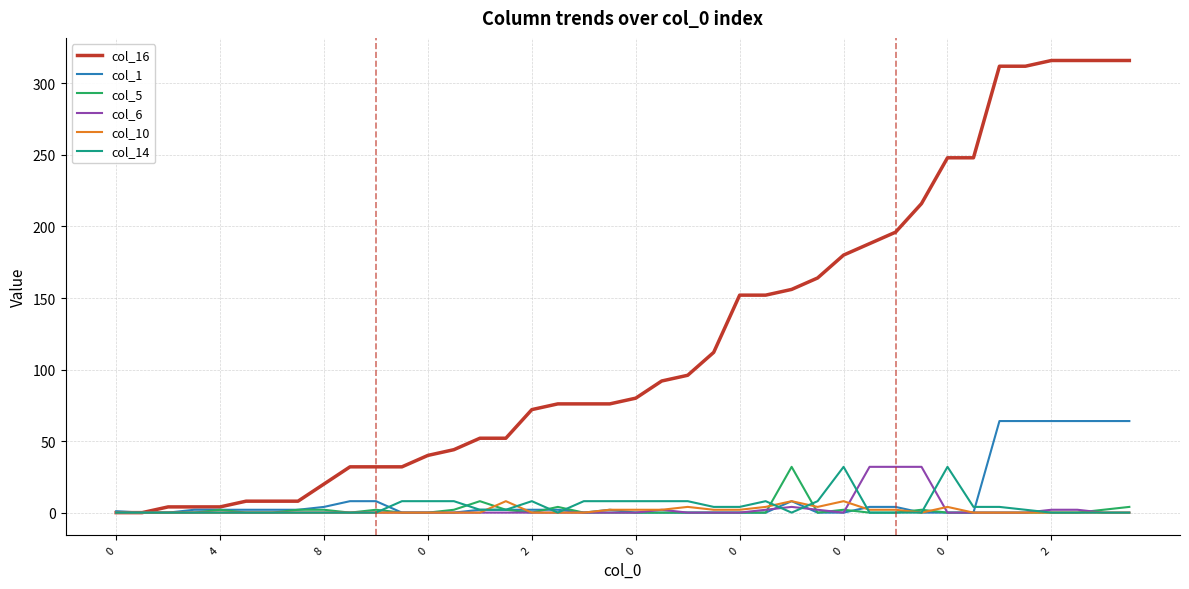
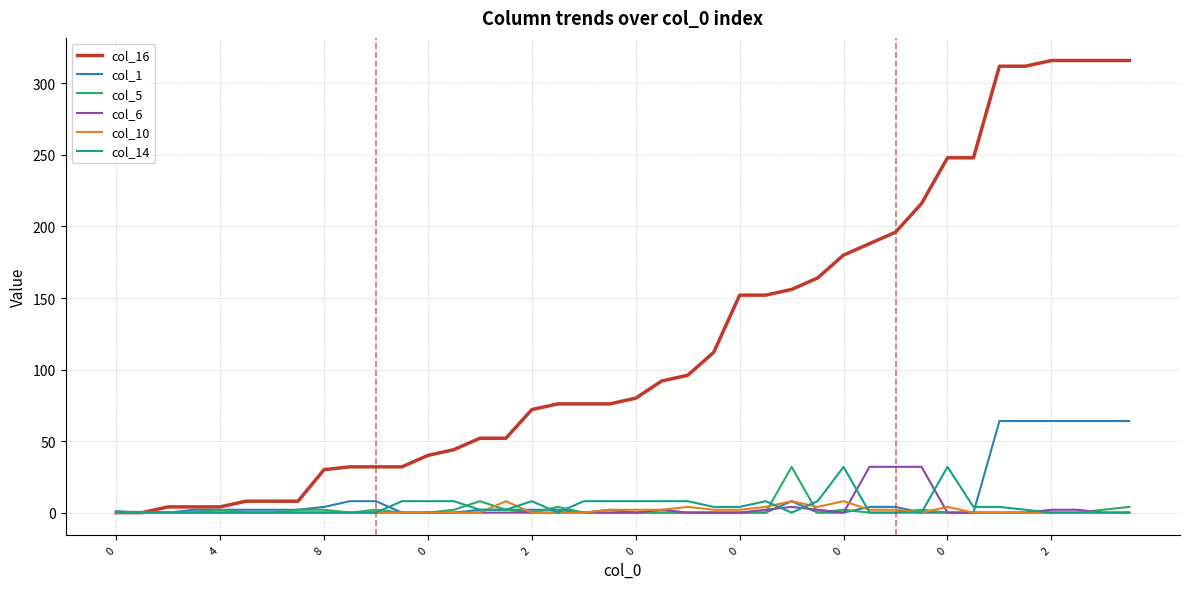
col_16, 8: 20 -> 30
